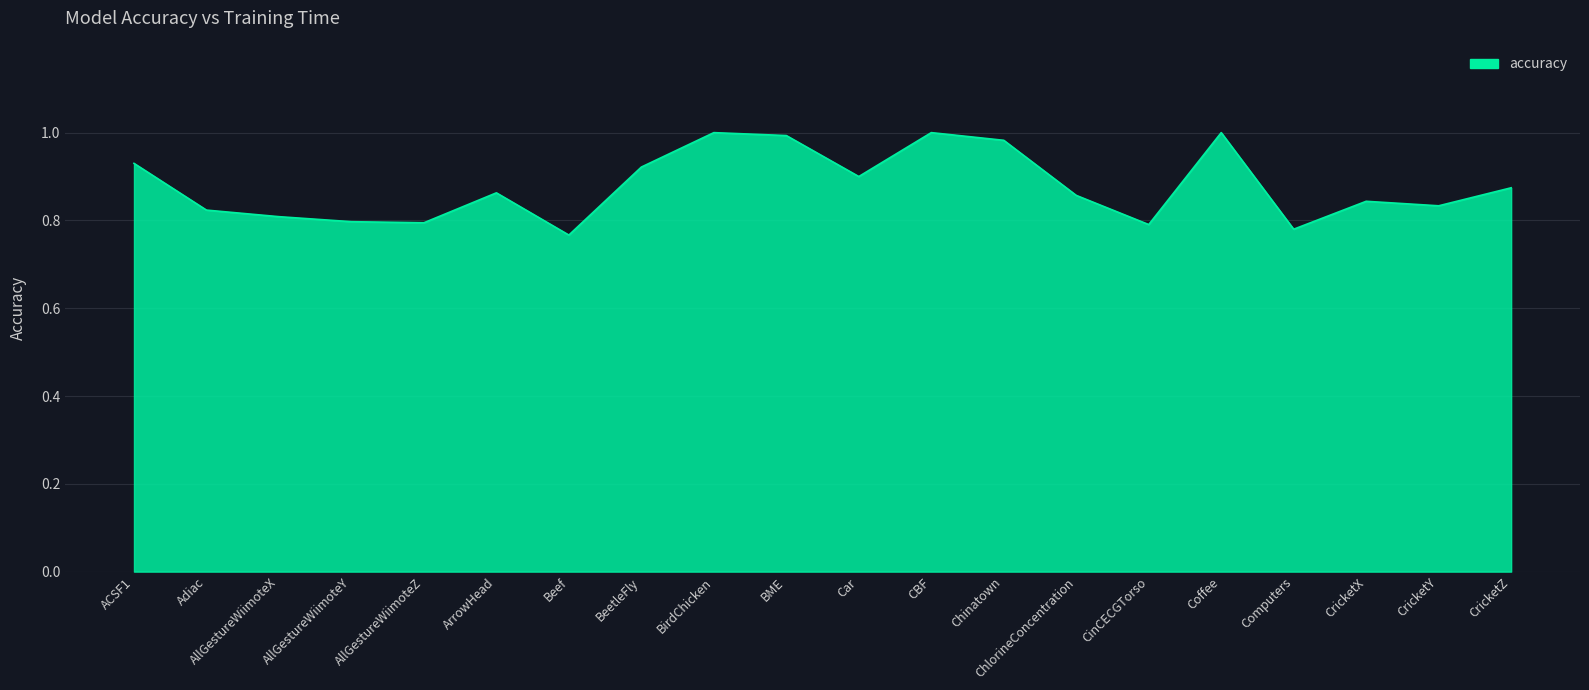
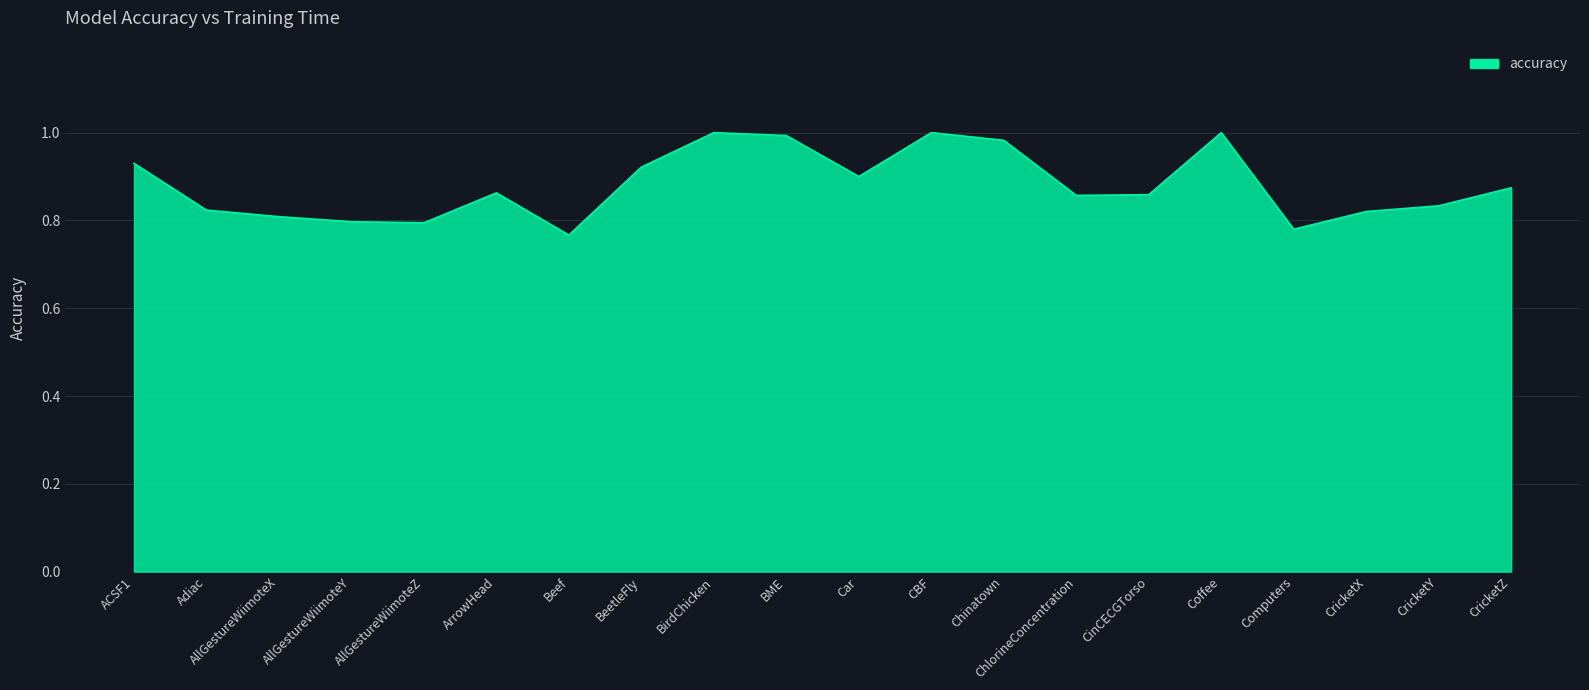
CinCECGTorso: 0.79 -> 0.86
CricketX: 0.84 -> 0.82
